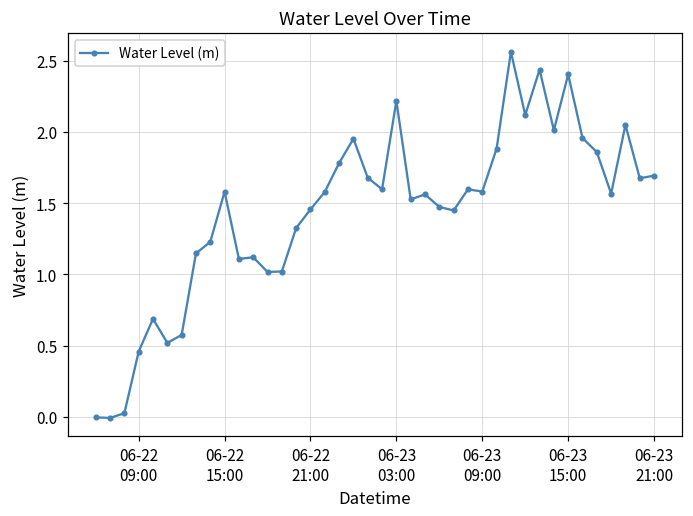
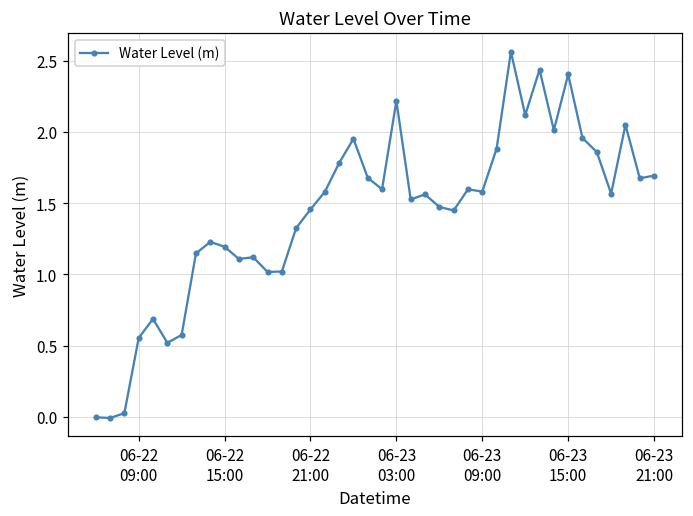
06-22 09:00: 0.46 -> 0.55
06-22 15:00: 1.58 -> 1.19
